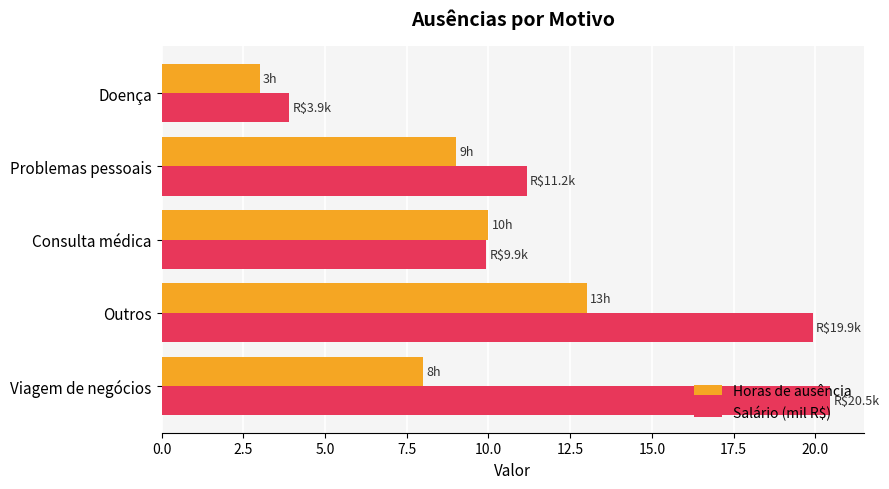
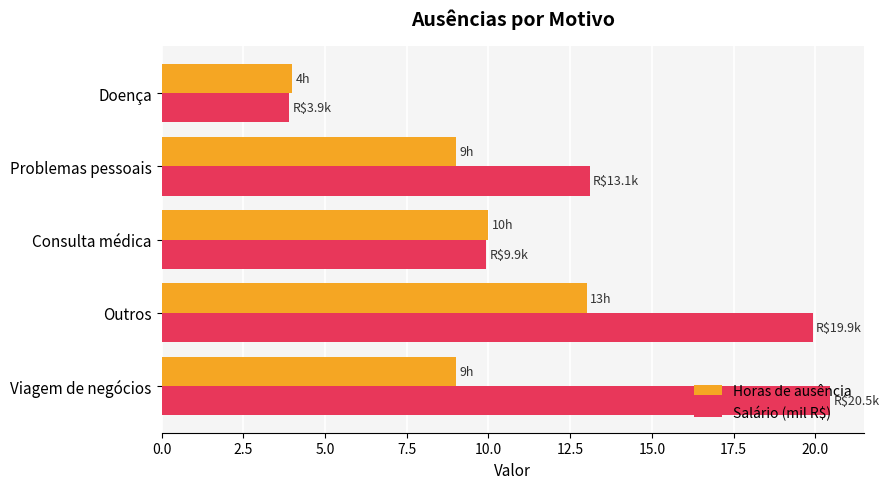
Horas de ausência, Doença: 3h -> 4h
Salário (mil R$), Problemas pessoais: $11.2k -> $13.1k
Horas de ausência, Viagem de negócios: 8h -> 9h
